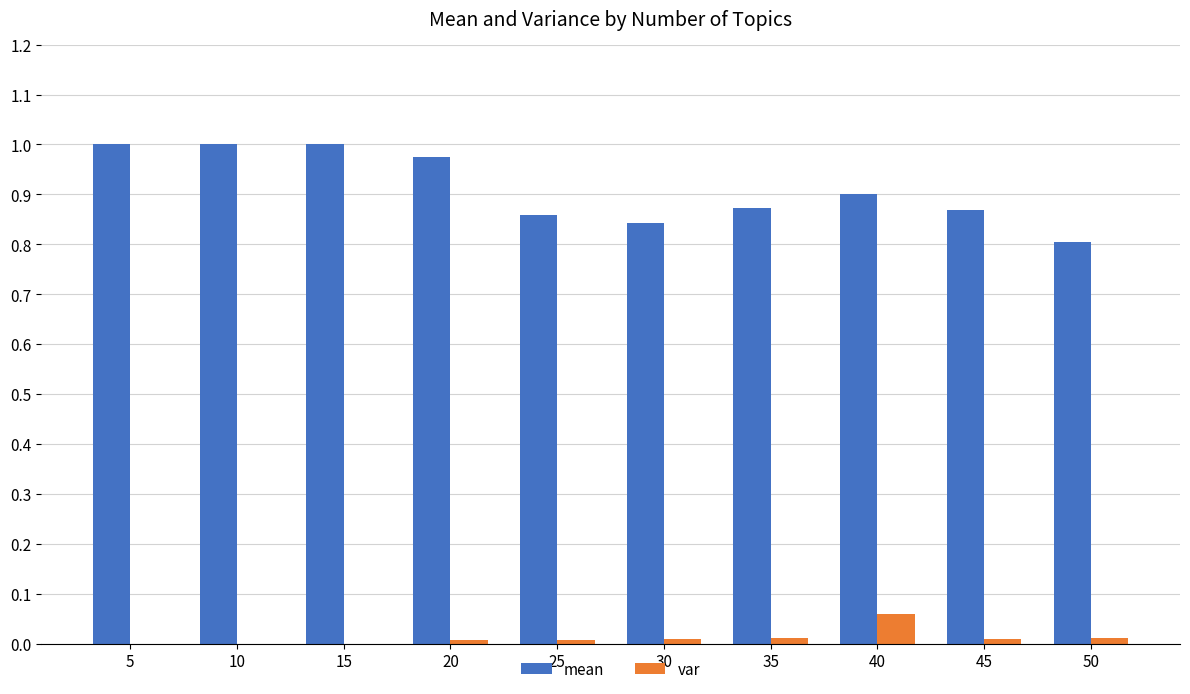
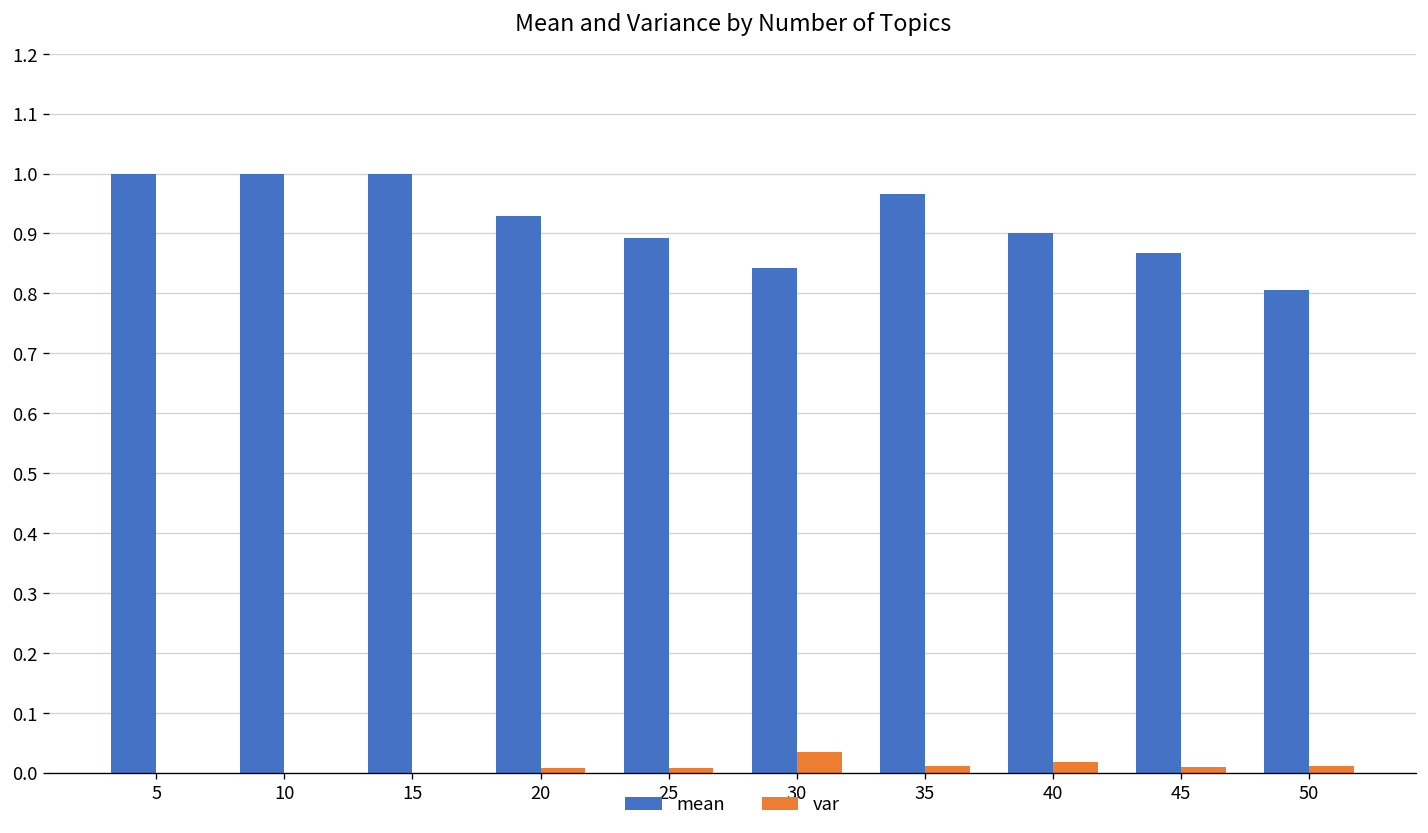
mean, 20: 0.98 -> 0.93
mean, 25: 0.86 -> 0.89
var, 30: 0.01 -> 0.03
mean, 35: 0.87 -> 0.97
var, 40: 0.06 -> 0.02
